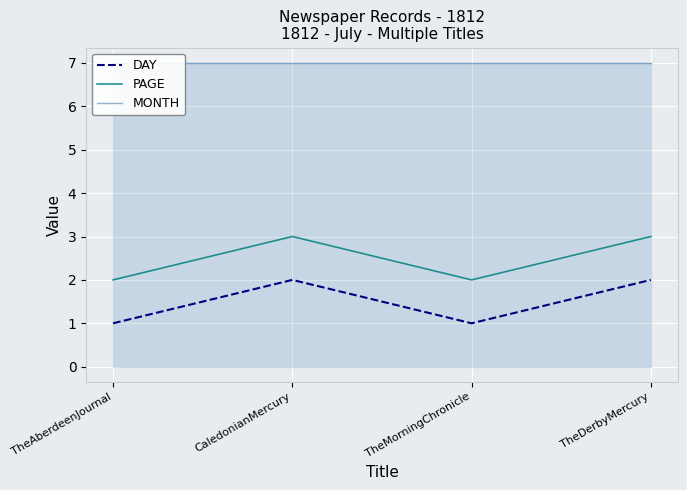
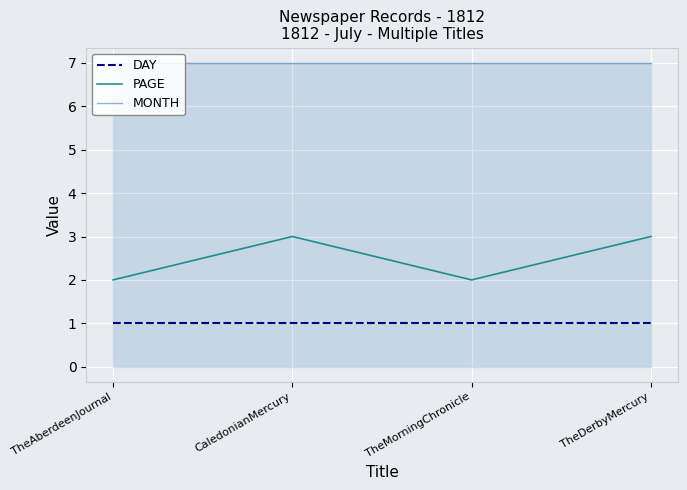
DAY, CaledonianMercury: 2 -> 1
DAY, TheDerbyMercury: 2 -> 1
